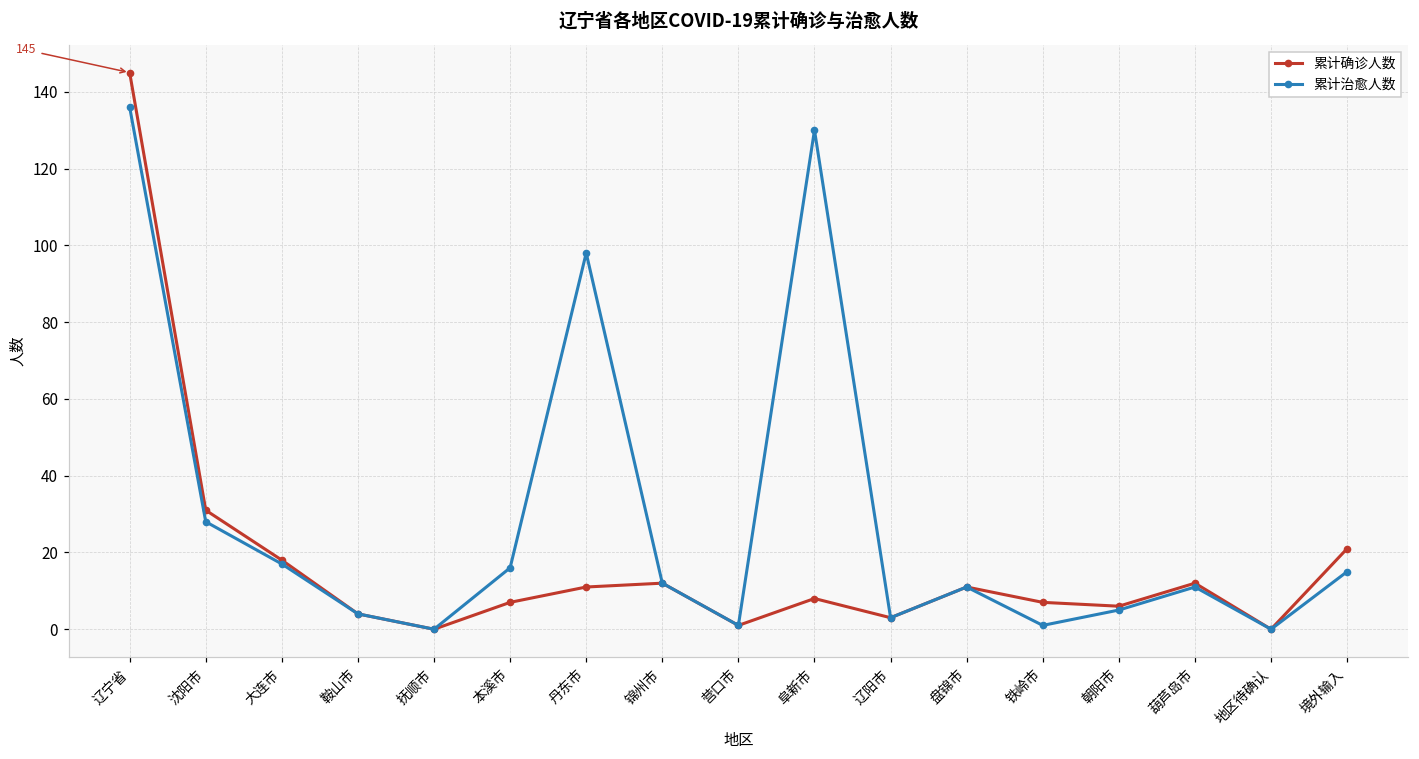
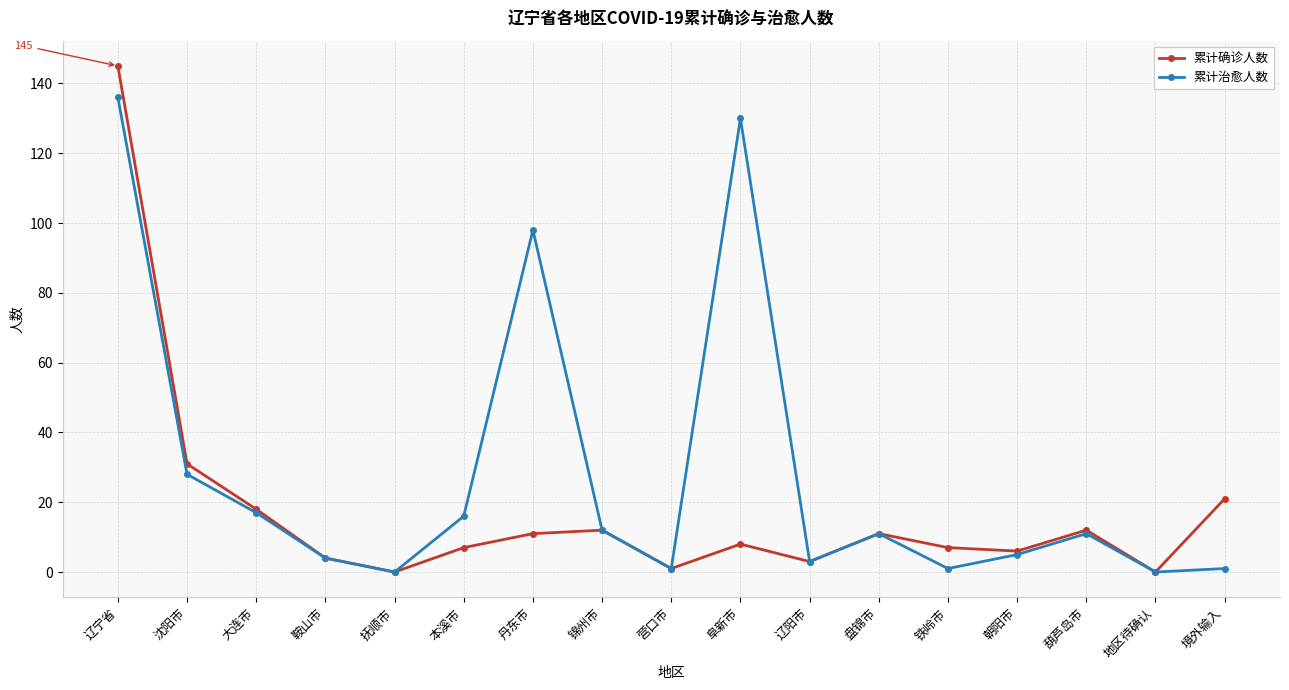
累计治愈人数, 境外输入: 15 -> 1
